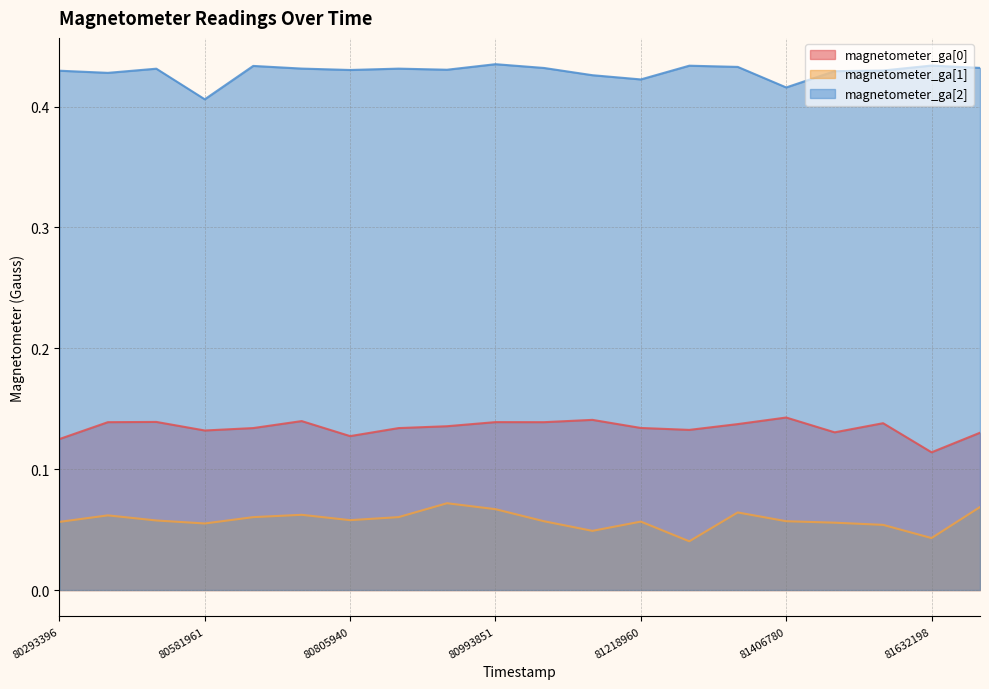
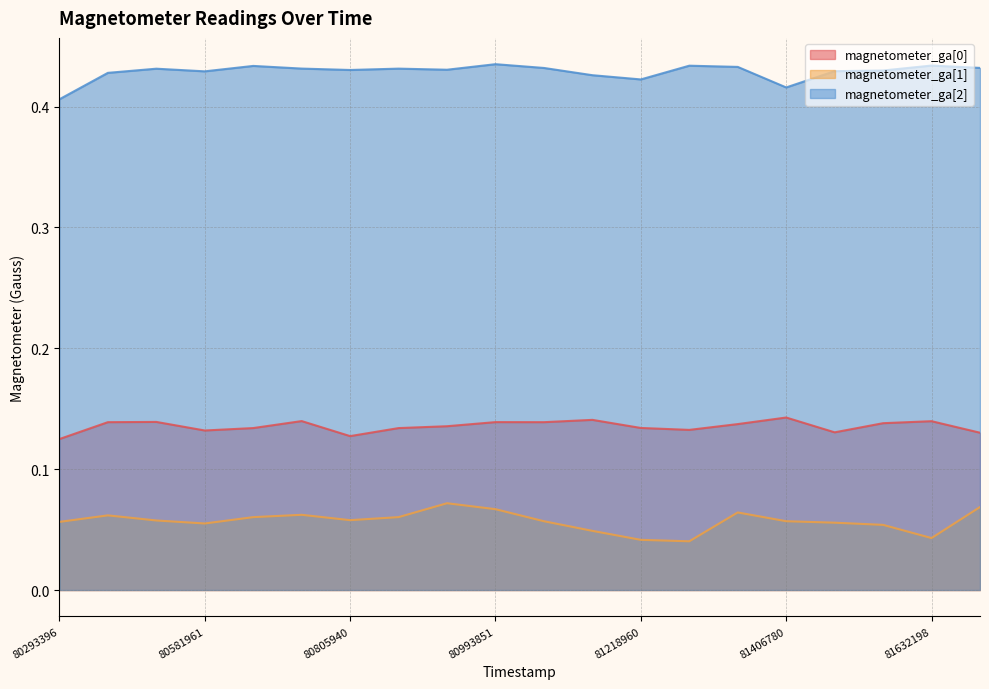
magnetometer_ga[2], 80293396: 0.430 -> 0.406
magnetometer_ga[2], 80581961: 0.406 -> 0.429
magnetometer_ga[1], 81218960: 0.057 -> 0.042
magnetometer_ga[0], 81632198: 0.114 -> 0.140
